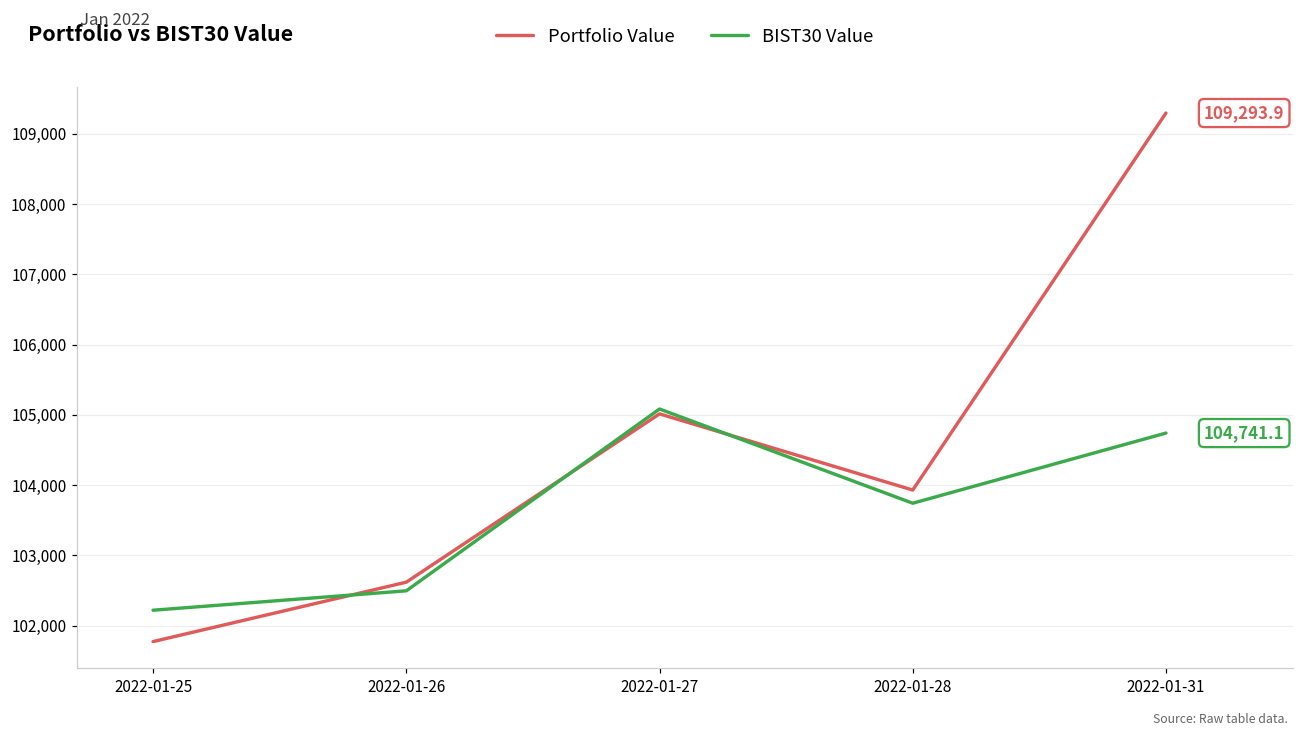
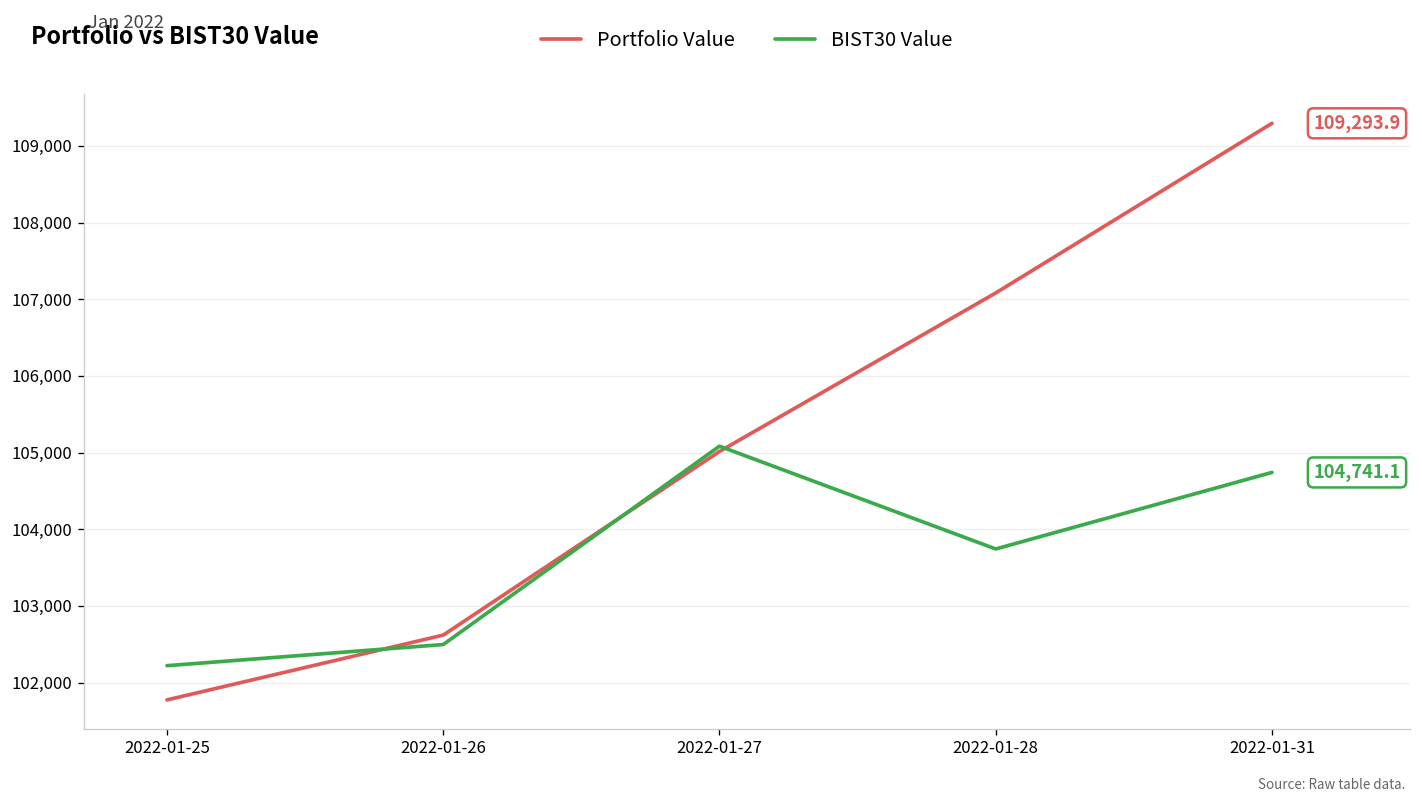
Portfolio Value, 2022-01-28: 103,900 -> 107,100
